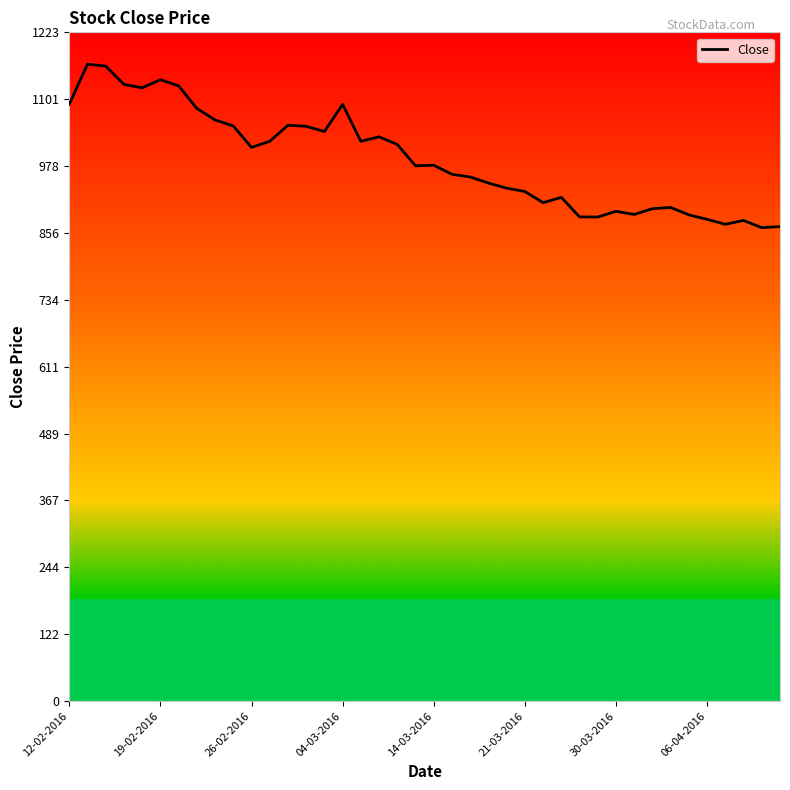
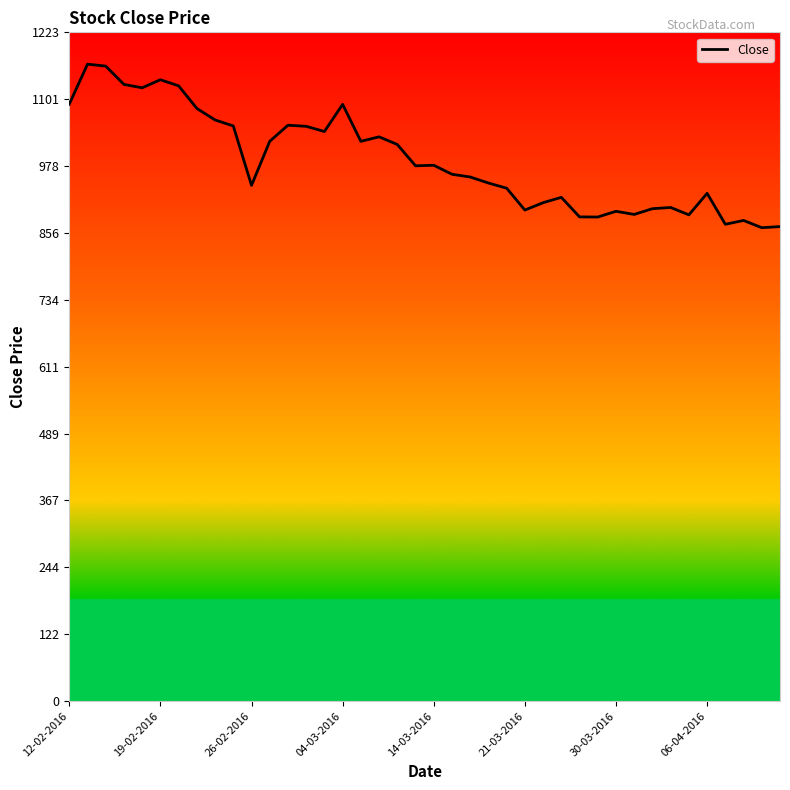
26-02-2016: 1010 -> 940
21-03-2016: 930 -> 900
06-04-2016: 880 -> 930
